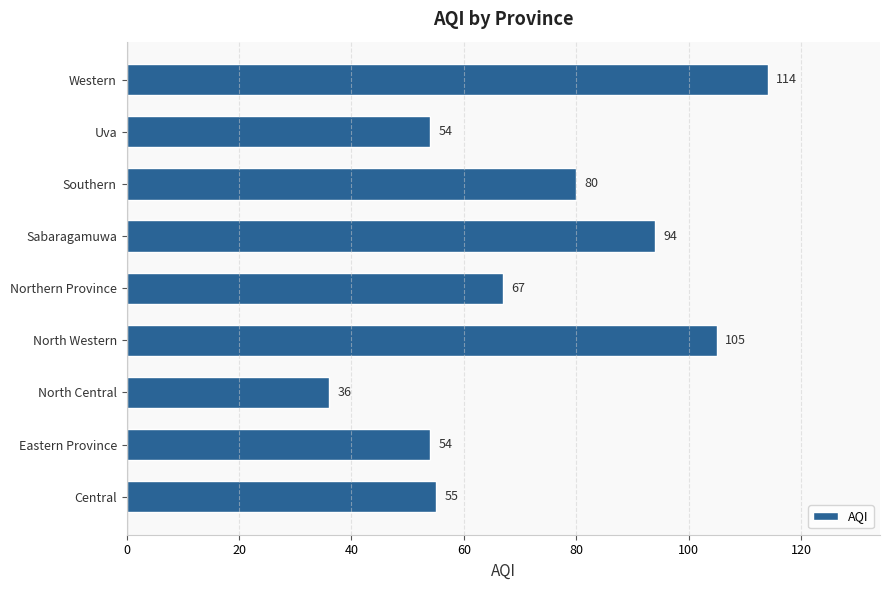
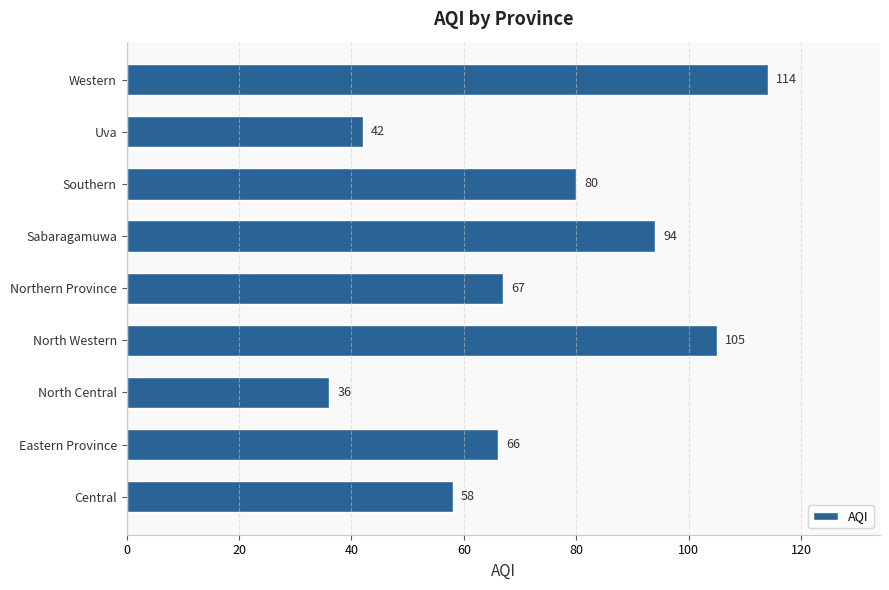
Uva: 54 -> 42
Eastern Province: 54 -> 66
Central: 55 -> 58
